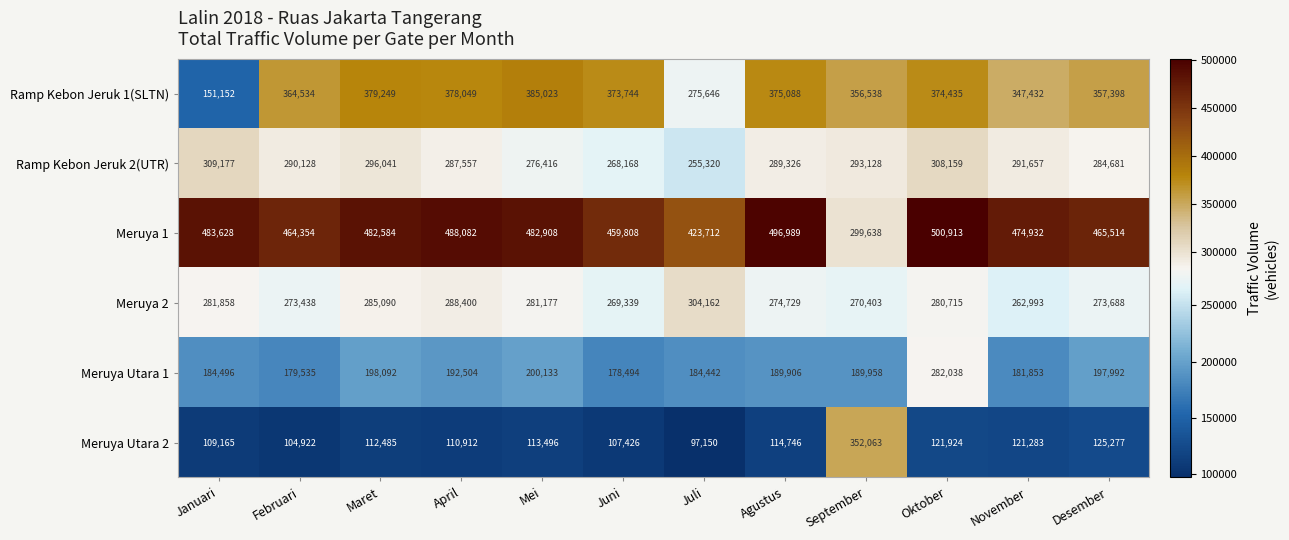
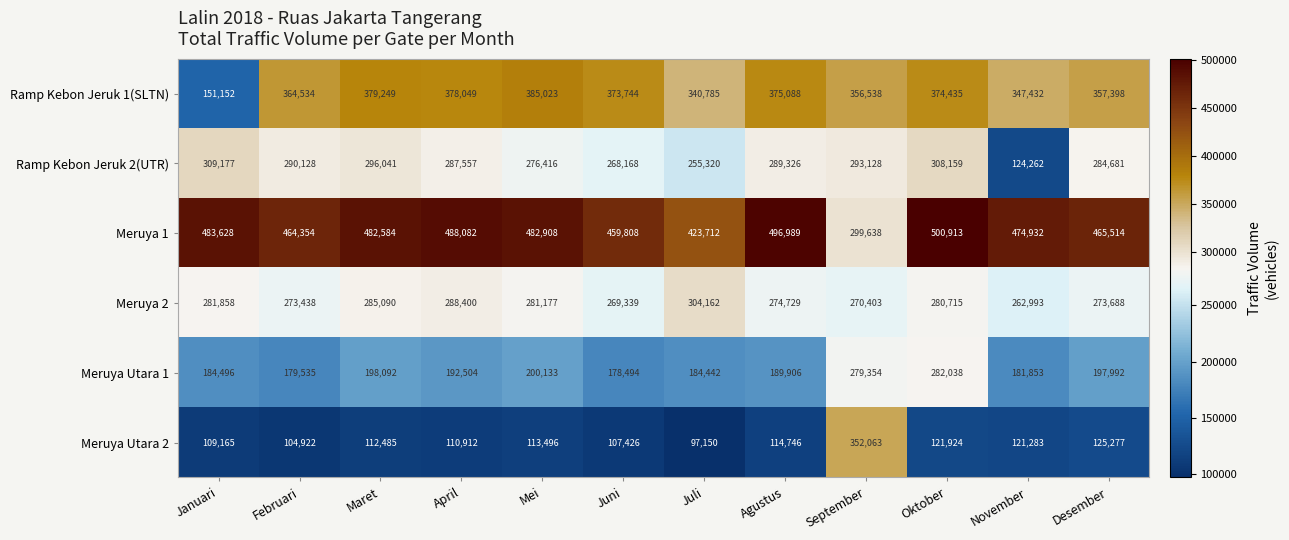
Ramp Kebon Jeruk 1(SLTN), Juli: 275,646 -> 340,785
Ramp Kebon Jeruk 2(UTR), November: 291,657 -> 124,262
Meruya Utara 1, September: 189,958 -> 279,354
